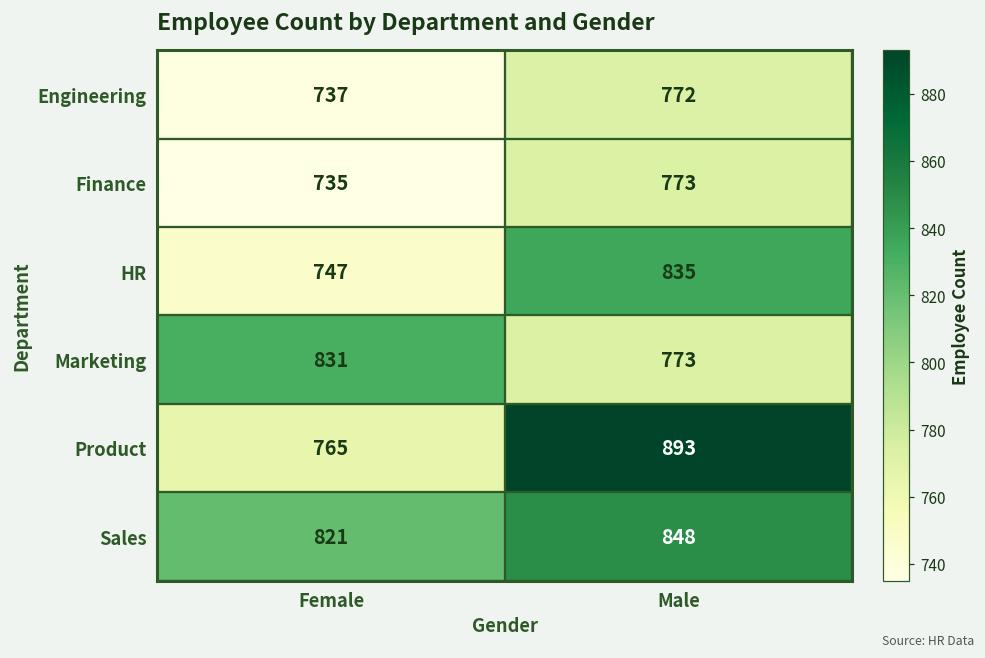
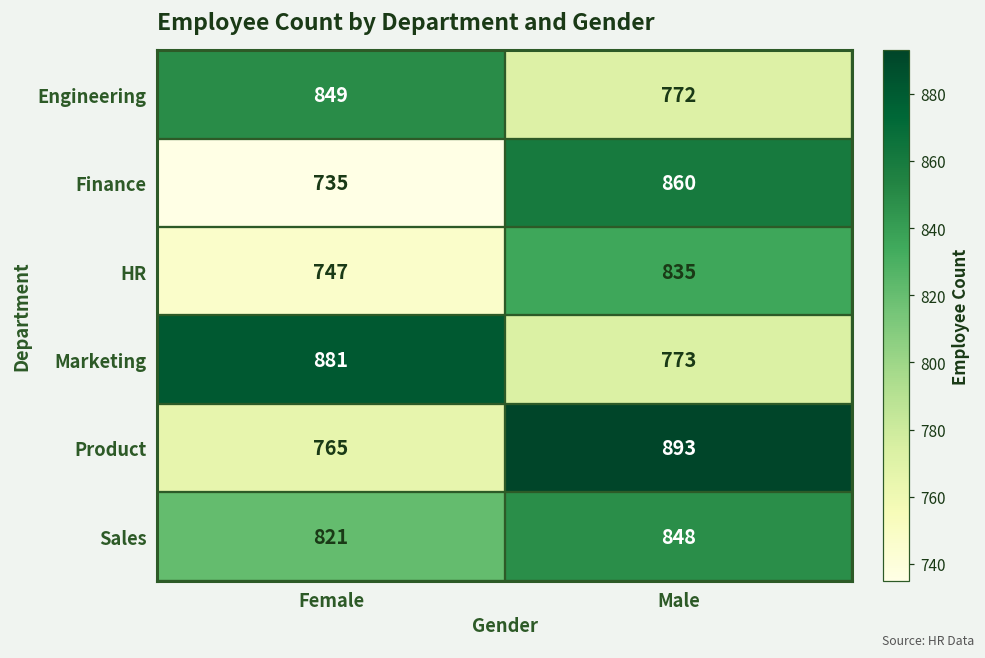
Engineering, Female: 737 -> 849
Finance, Male: 773 -> 860
Marketing, Female: 831 -> 881
